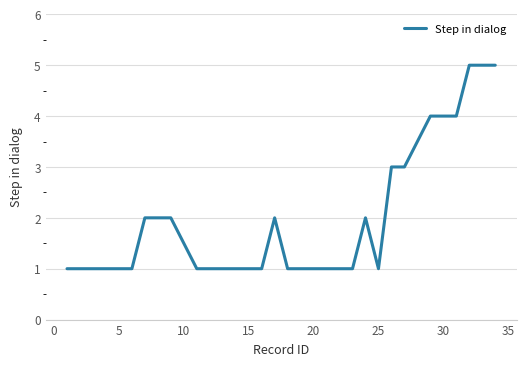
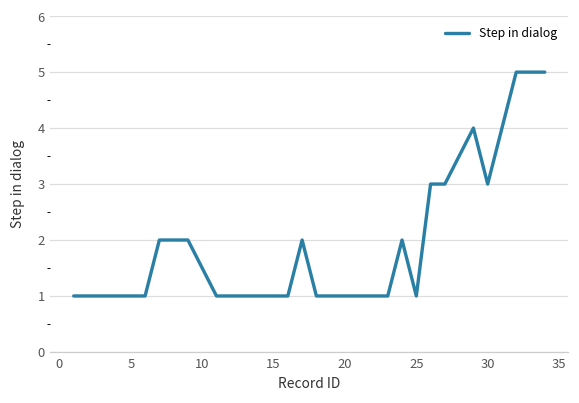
30: 4 -> 3
